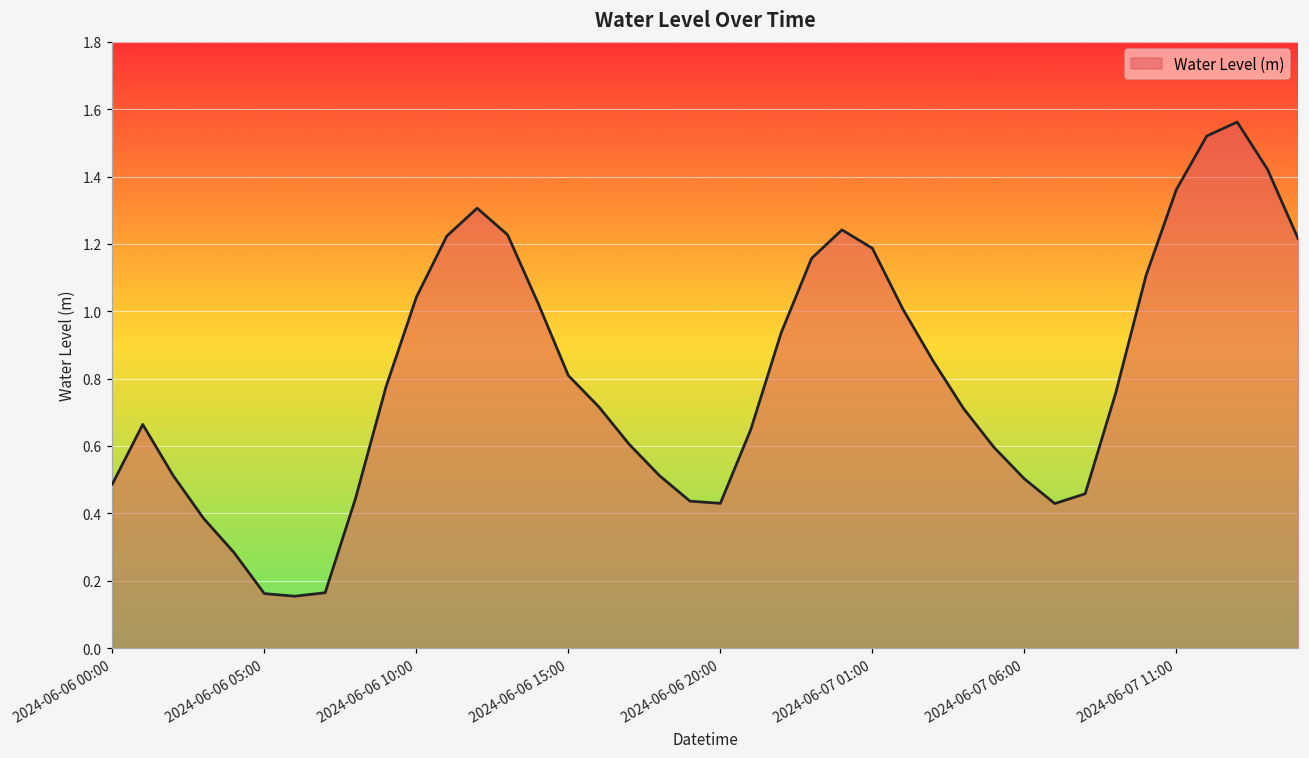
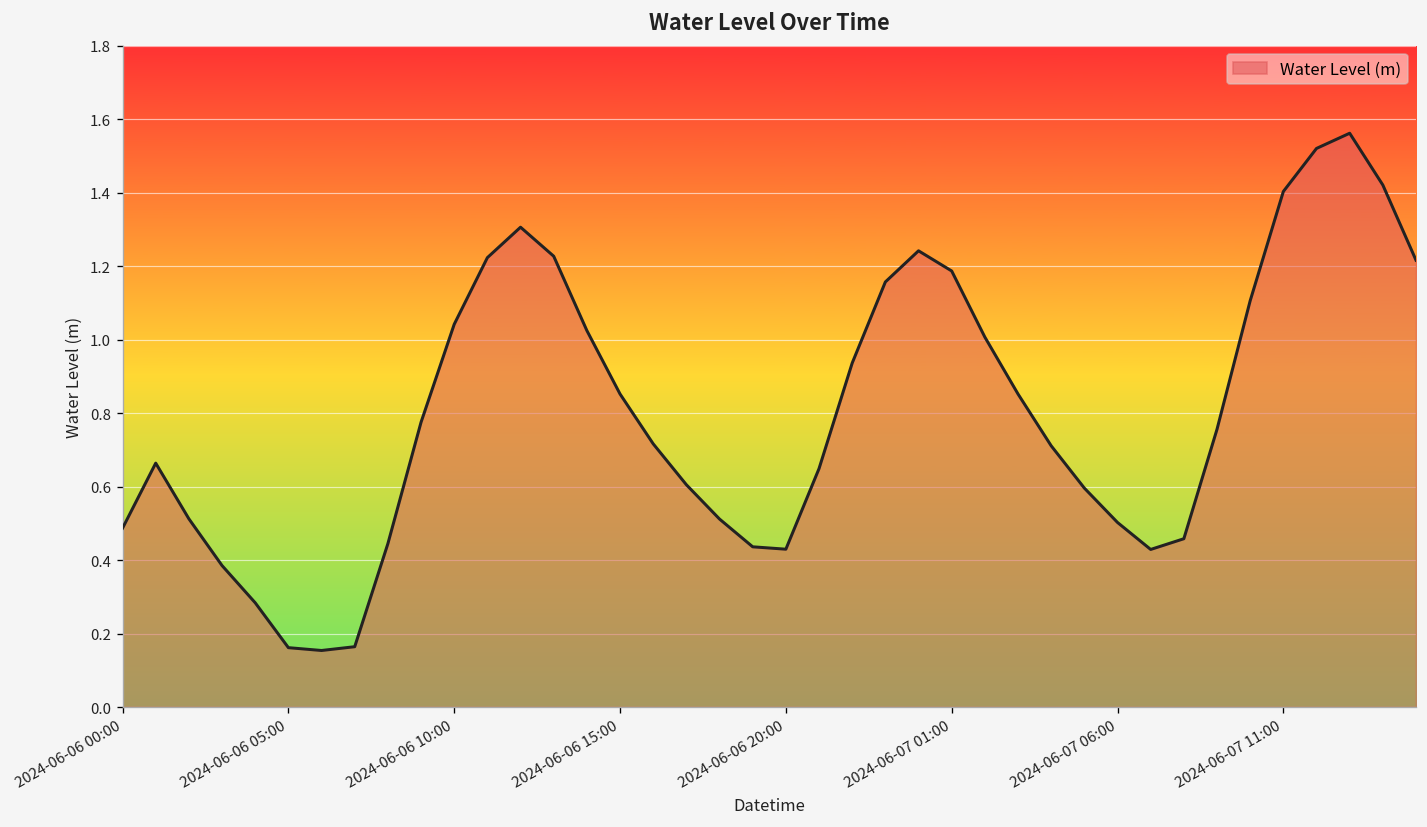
2024-06-06 15:00: 0.81 -> 0.85
2024-06-07 11:00: 1.36 -> 1.40
